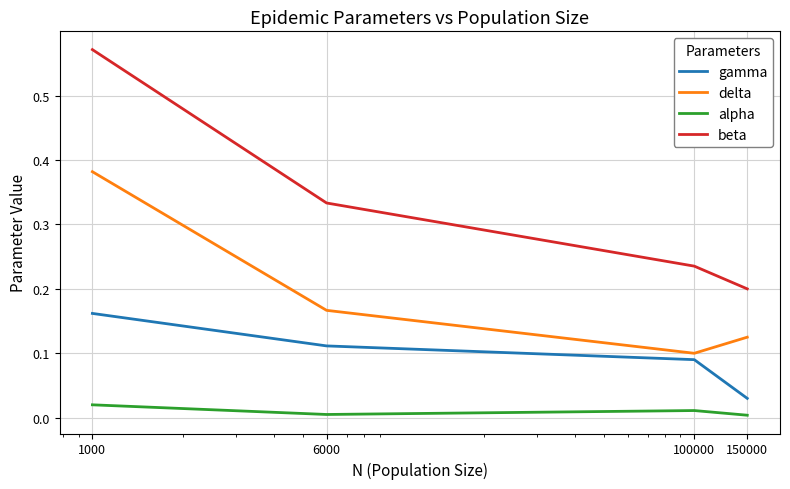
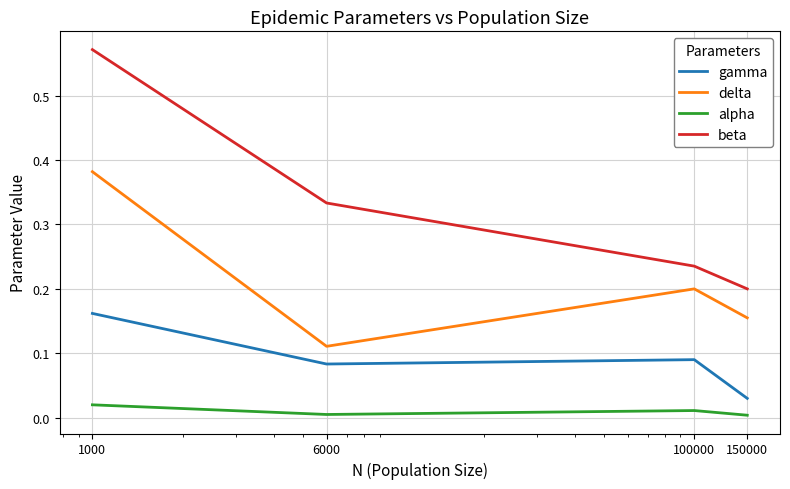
gamma, 6000: 0.11 -> 0.08
delta, 6000: 0.17 -> 0.11
delta, 100000: 0.1 -> 0.2
delta, 150000: 0.13 -> 0.16
